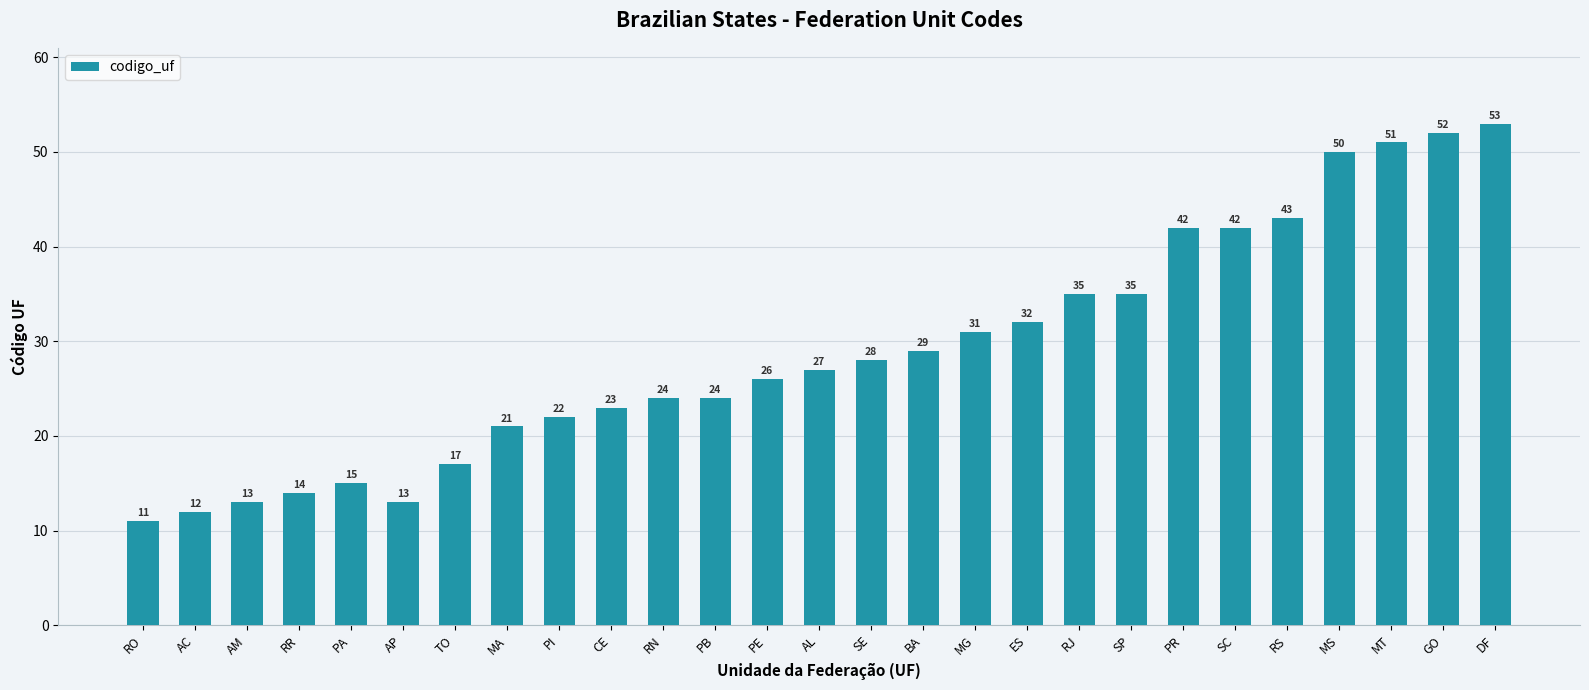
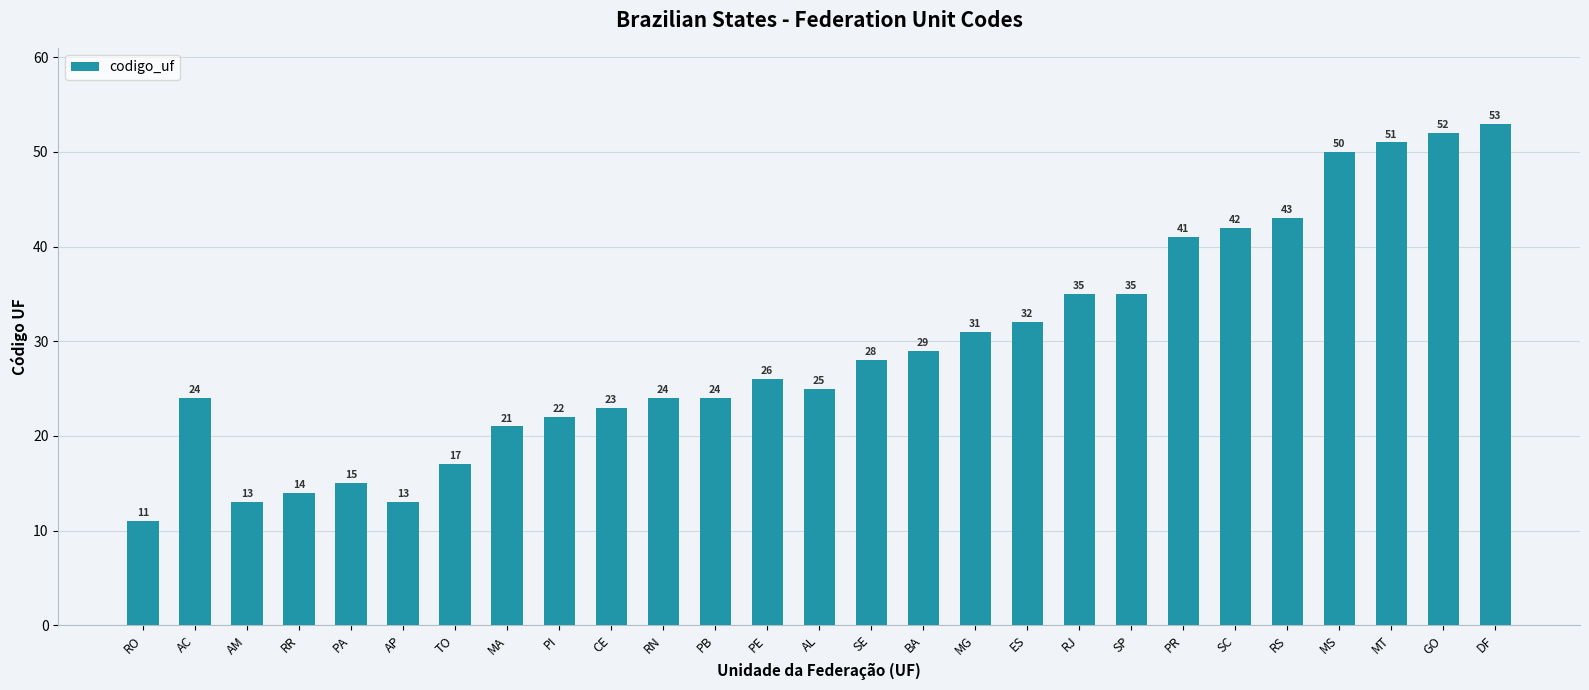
AC: 12 -> 24
AL: 27 -> 25
PR: 42 -> 41
